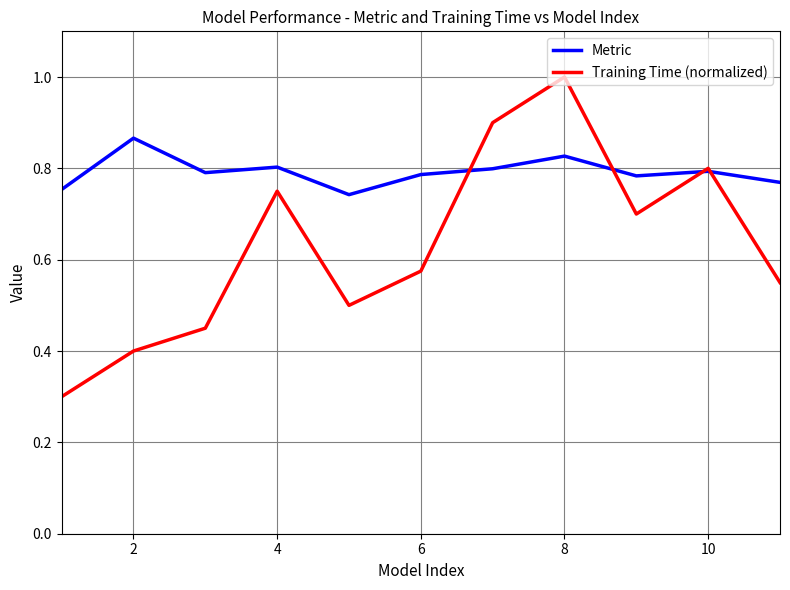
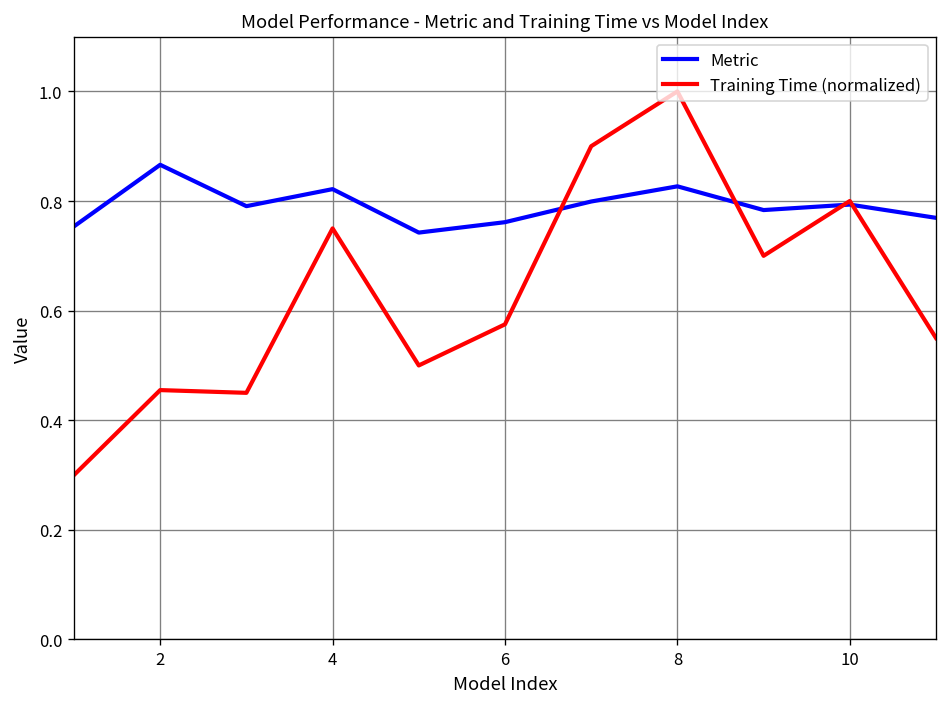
Training Time (normalized), 2: 0.40 -> 0.46
Metric, 4: 0.80 -> 0.82
Metric, 6: 0.79 -> 0.76
